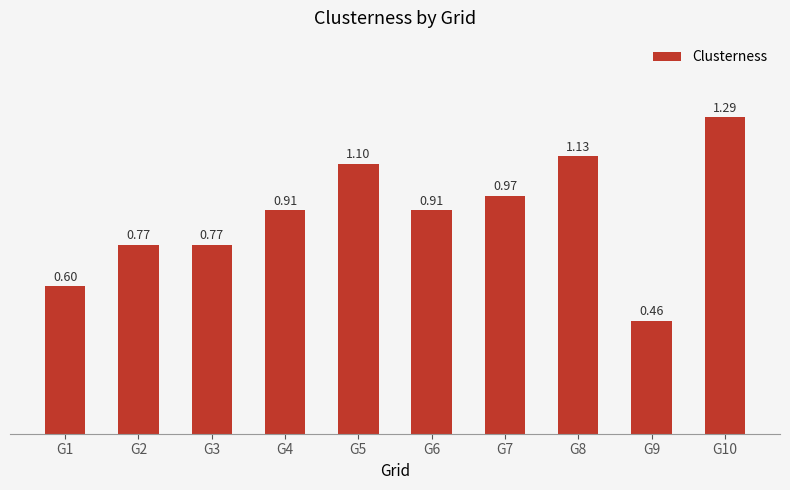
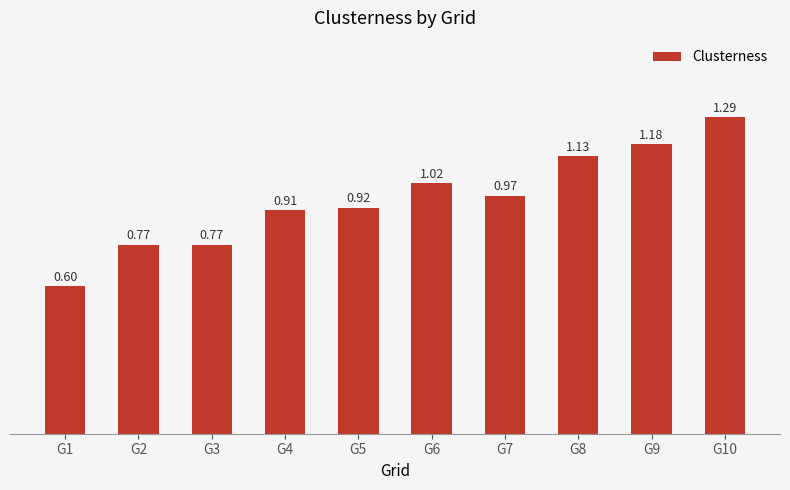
G5: 1.10 -> 0.92
G6: 0.91 -> 1.02
G9: 0.46 -> 1.18
